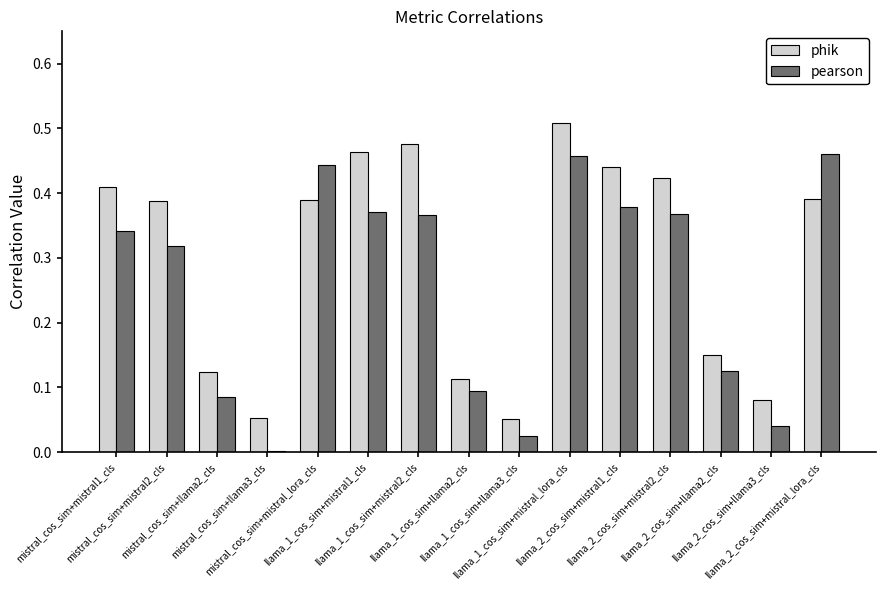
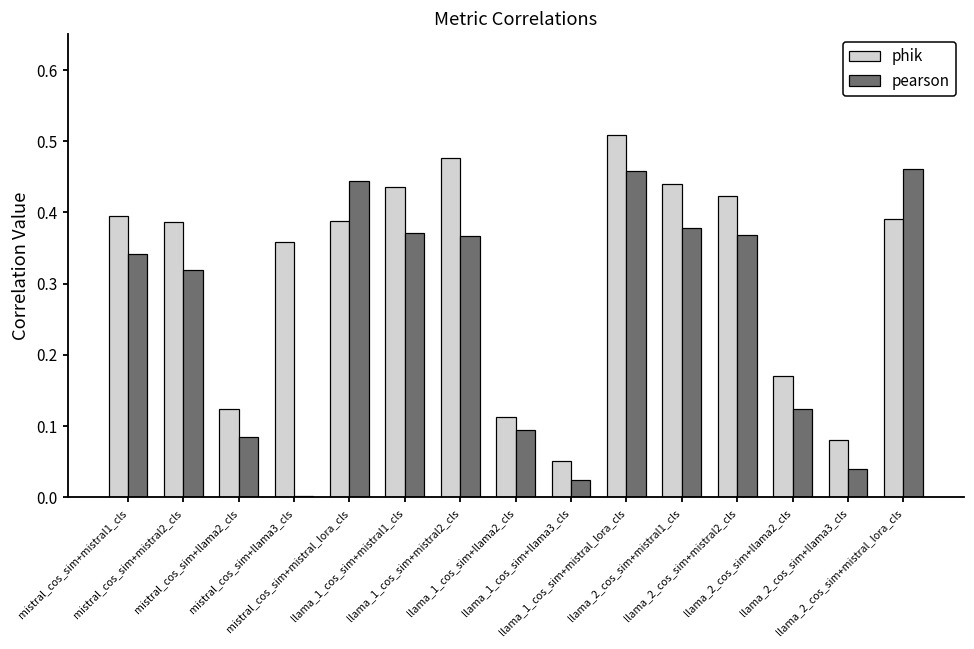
phik, mistral_cos_sim+mistral1_cls: 0.41 -> 0.39
phik, mistral_cos_sim+llama3_cls: 0.05 -> 0.36
phik, llama_1_cos_sim+mistral1_cls: 0.46 -> 0.44
phik, llama_2_cos_sim+llama2_cls: 0.15 -> 0.17
